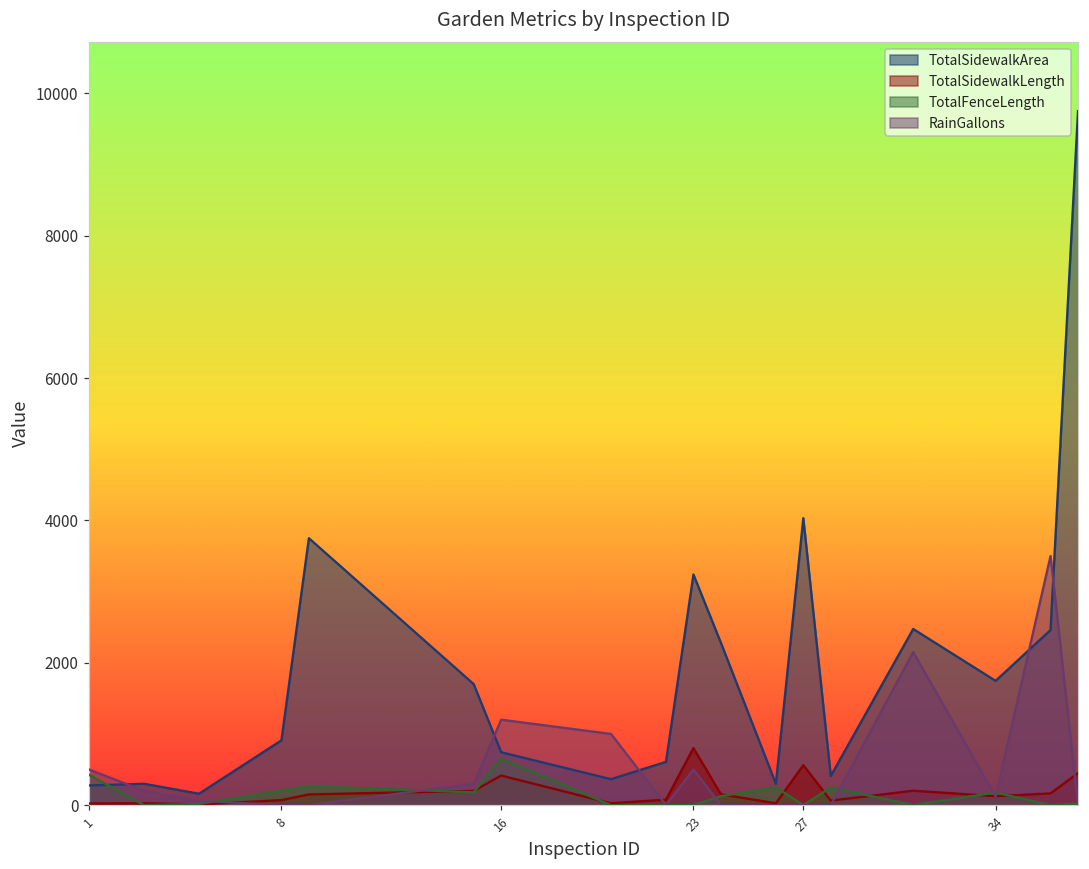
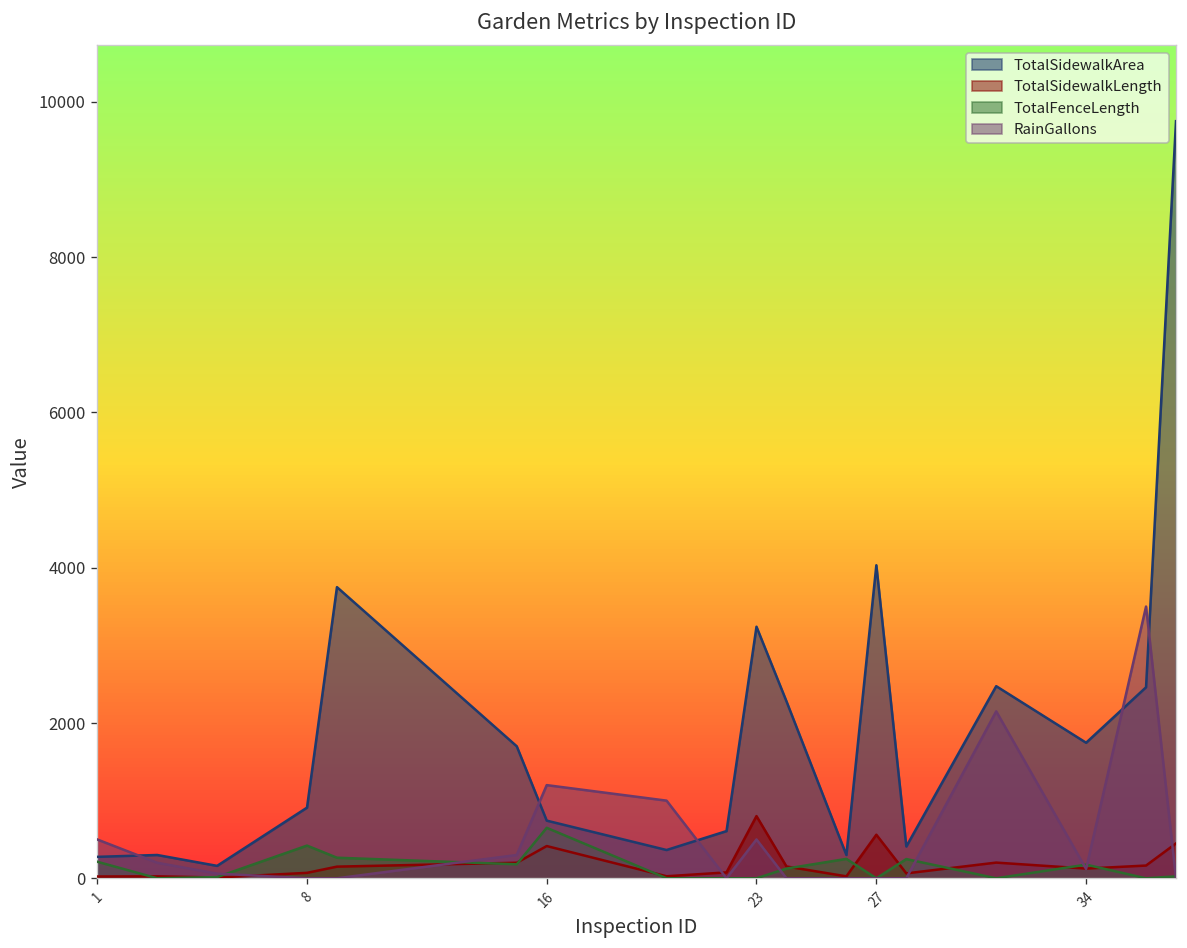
TotalFenceLength, 1: 400 -> 200
TotalFenceLength, 8: 200 -> 400
